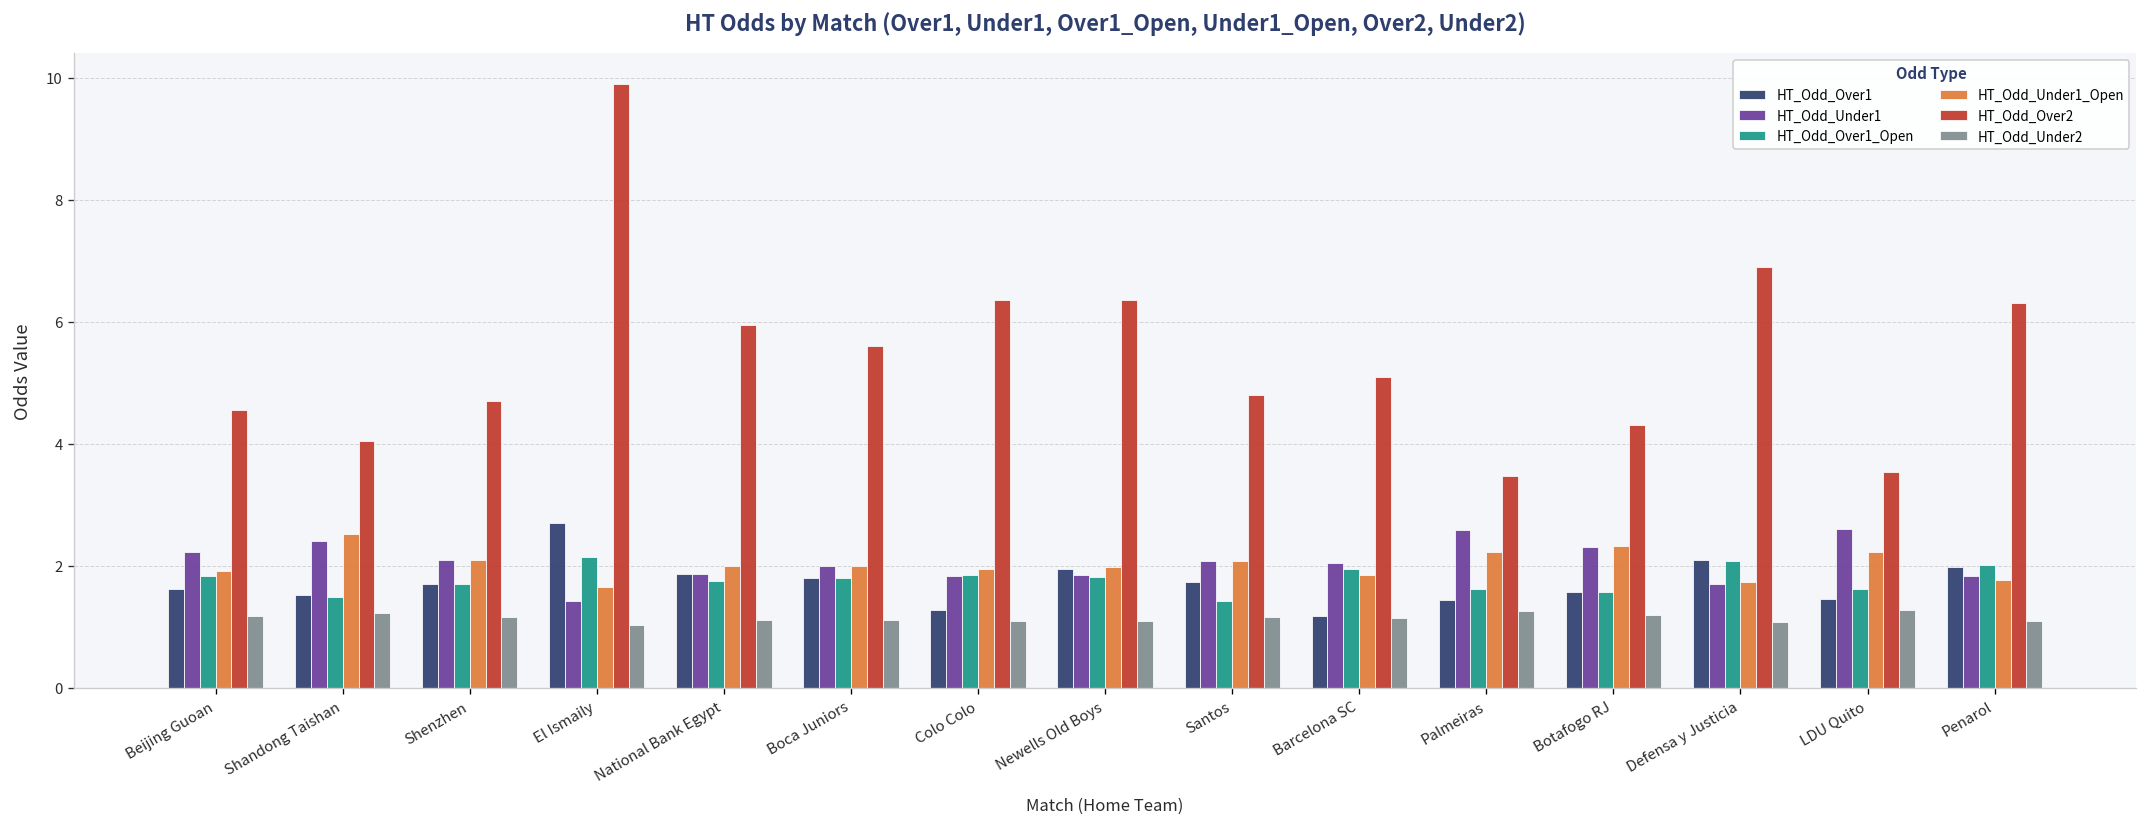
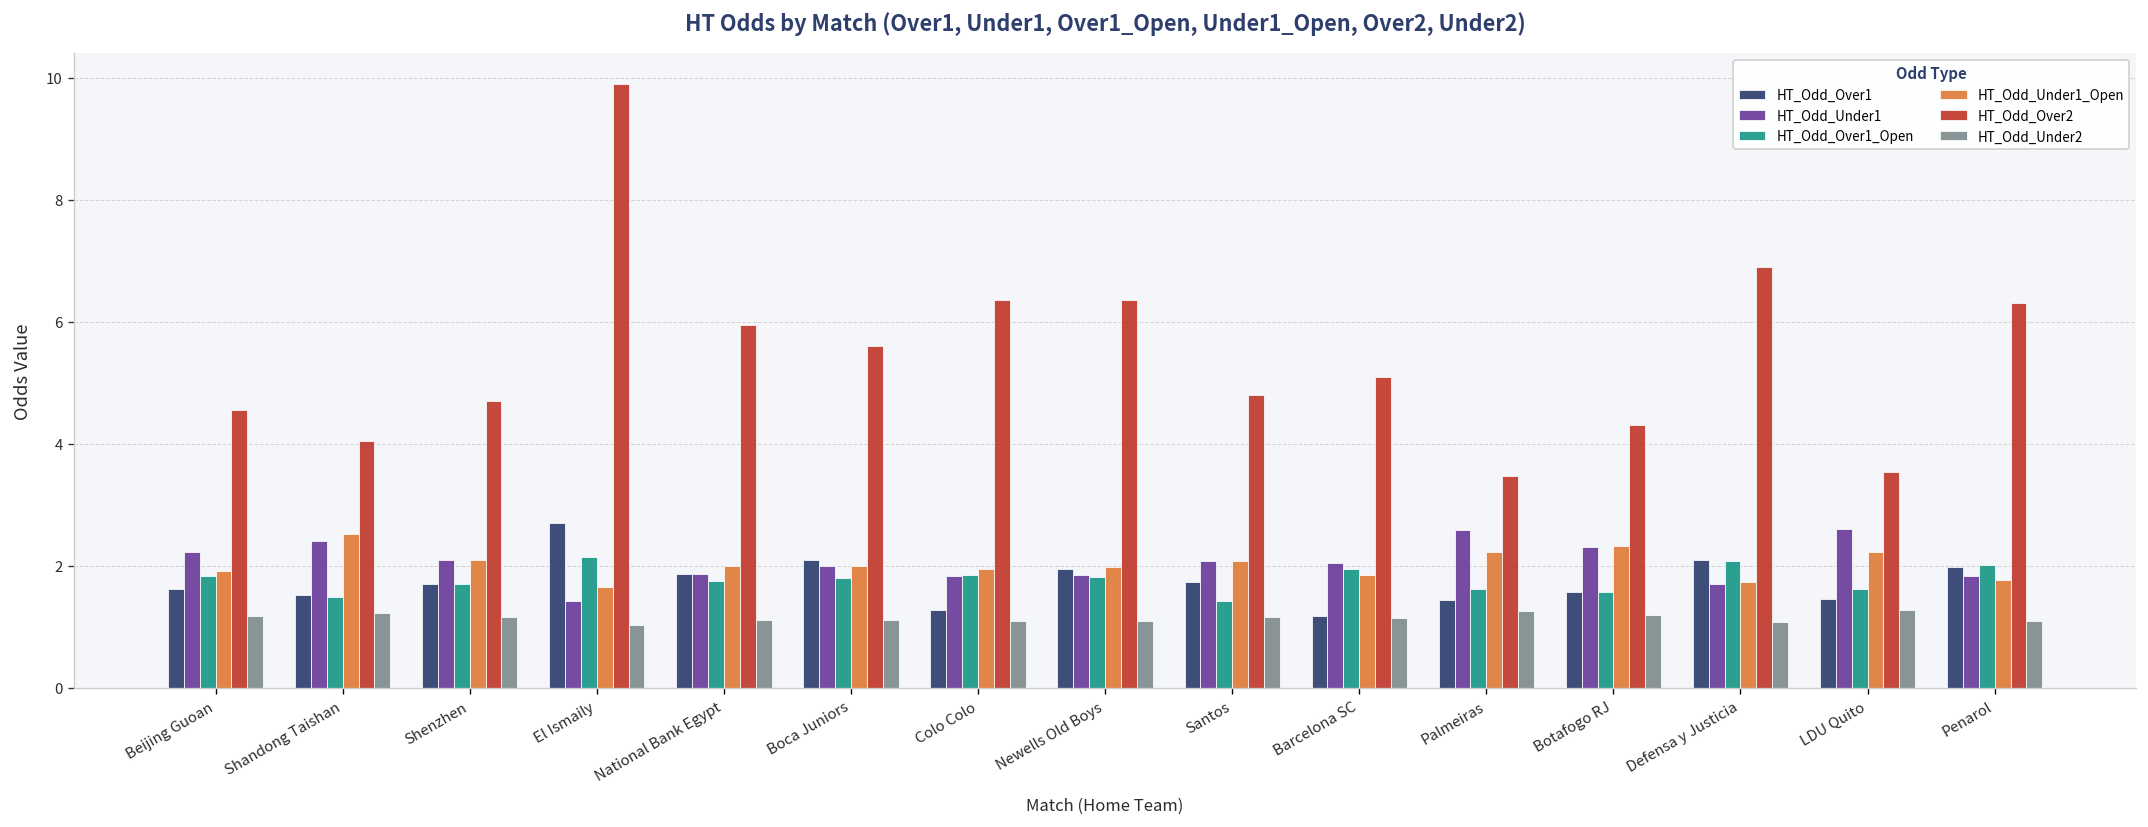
HT_Odd_Over1, Boca Juniors: 1.8 -> 2.1
